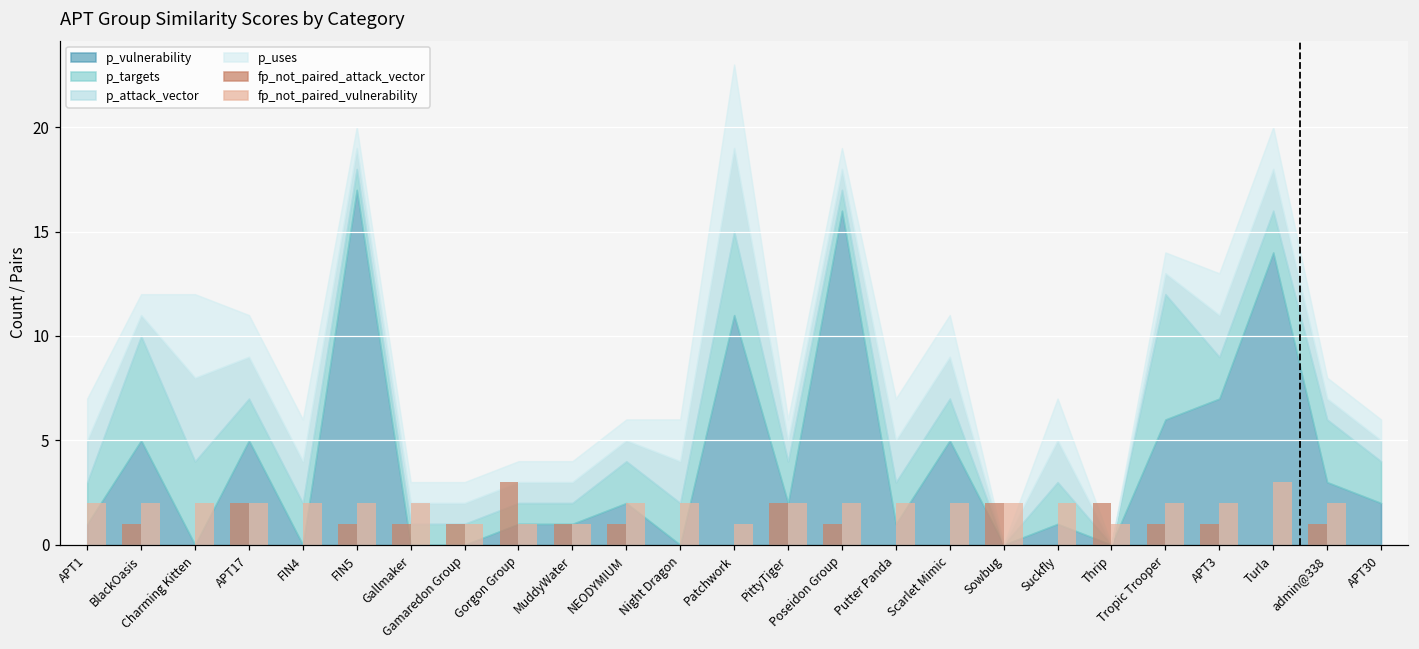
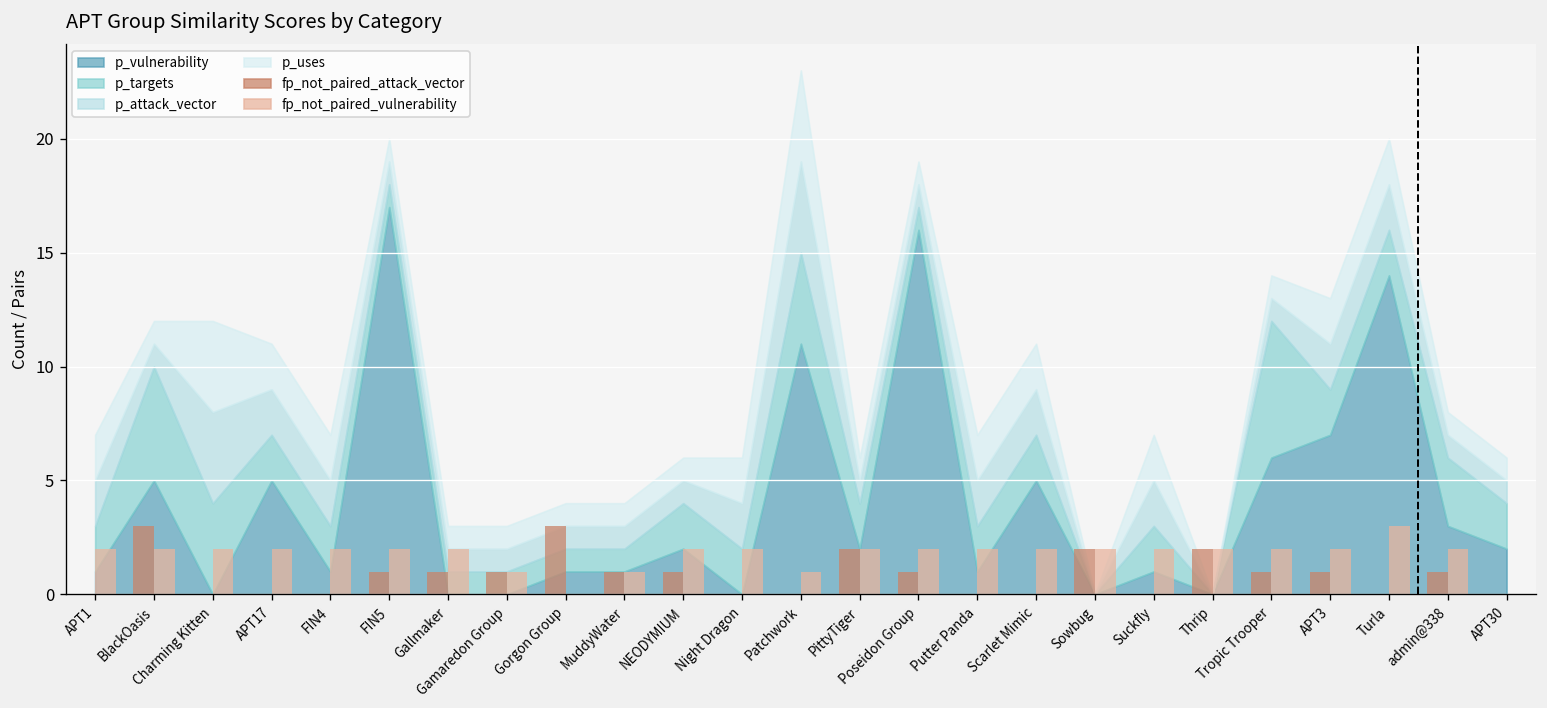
fp_not_paired_attack_vector, BlackOasis: 1 -> 3
fp_not_paired_attack_vector, APT17: 2 -> 0
p_vulnerability, FIN4: 0 -> 1
fp_not_paired_vulnerability, Gorgon Group: 1 -> 0
fp_not_paired_vulnerability, Thrip: 1 -> 2
